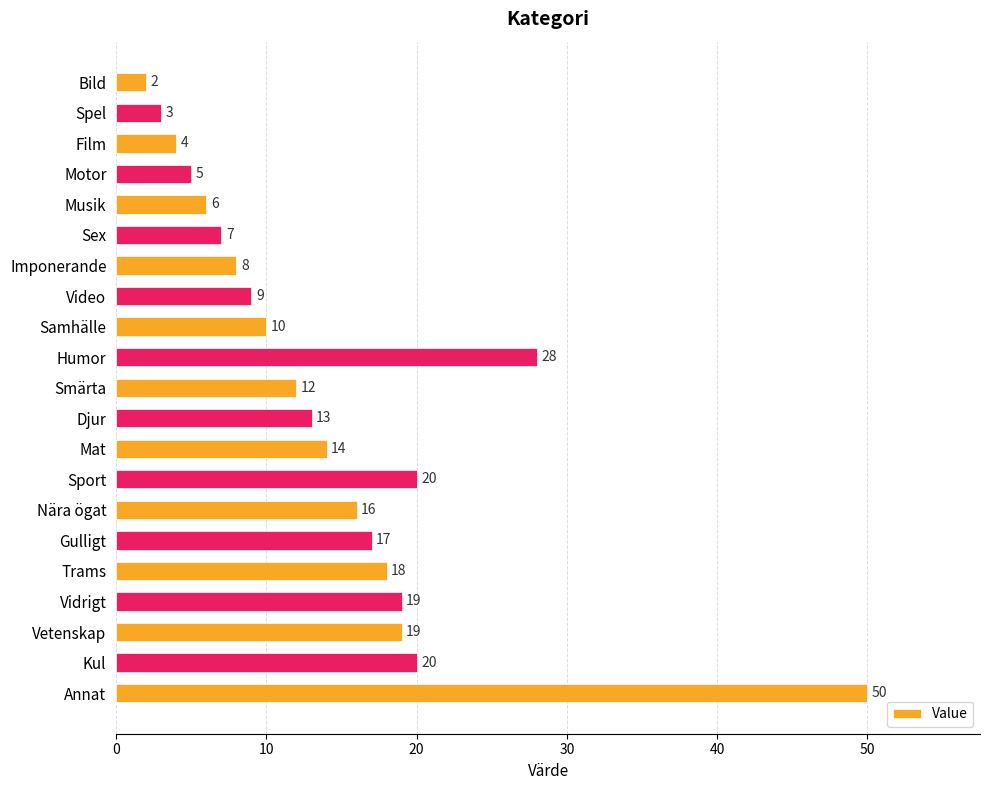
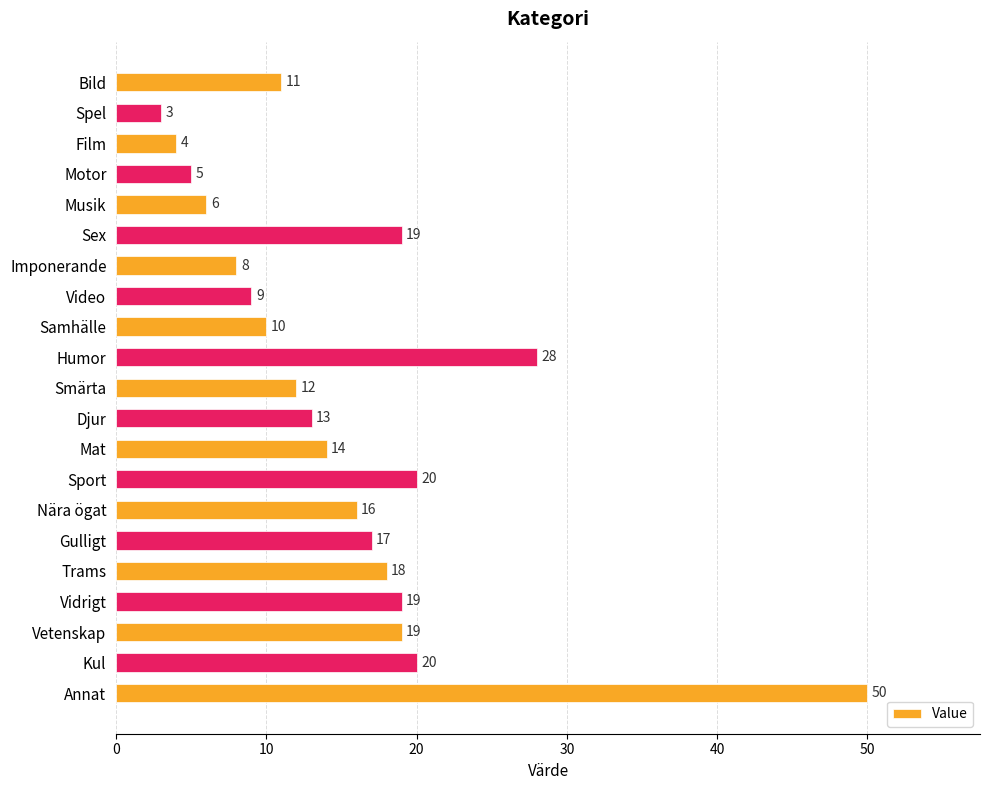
Bild: 2 -> 11
Sex: 7 -> 19
